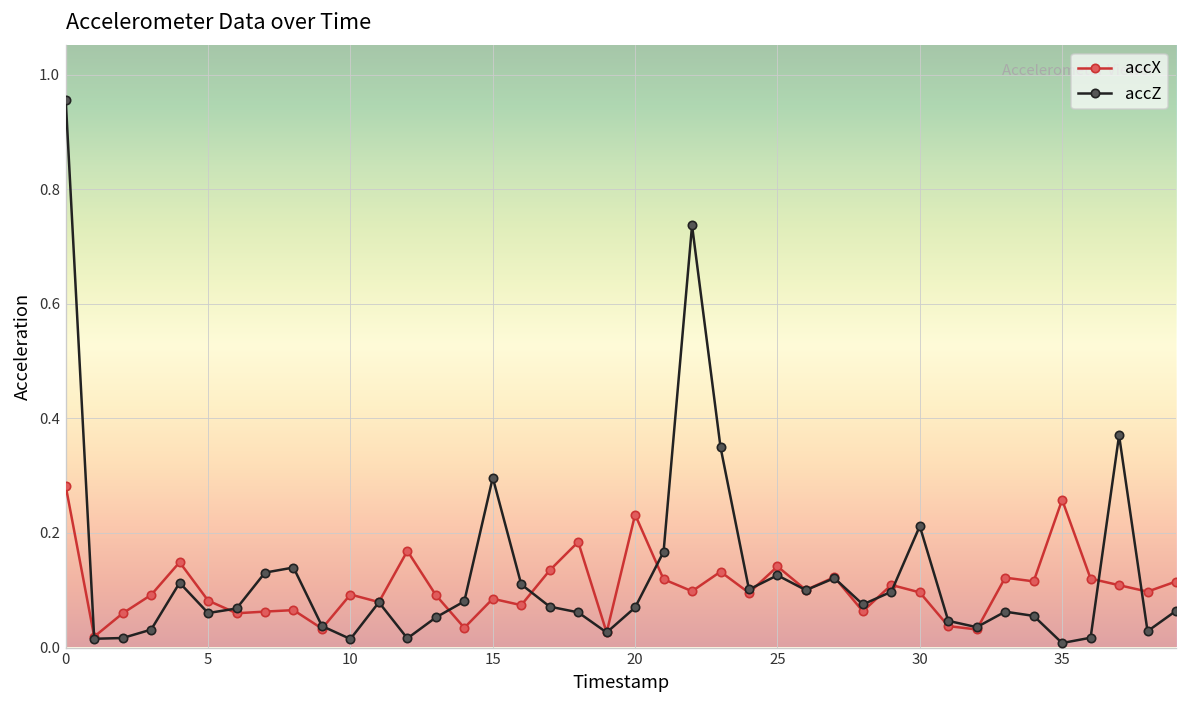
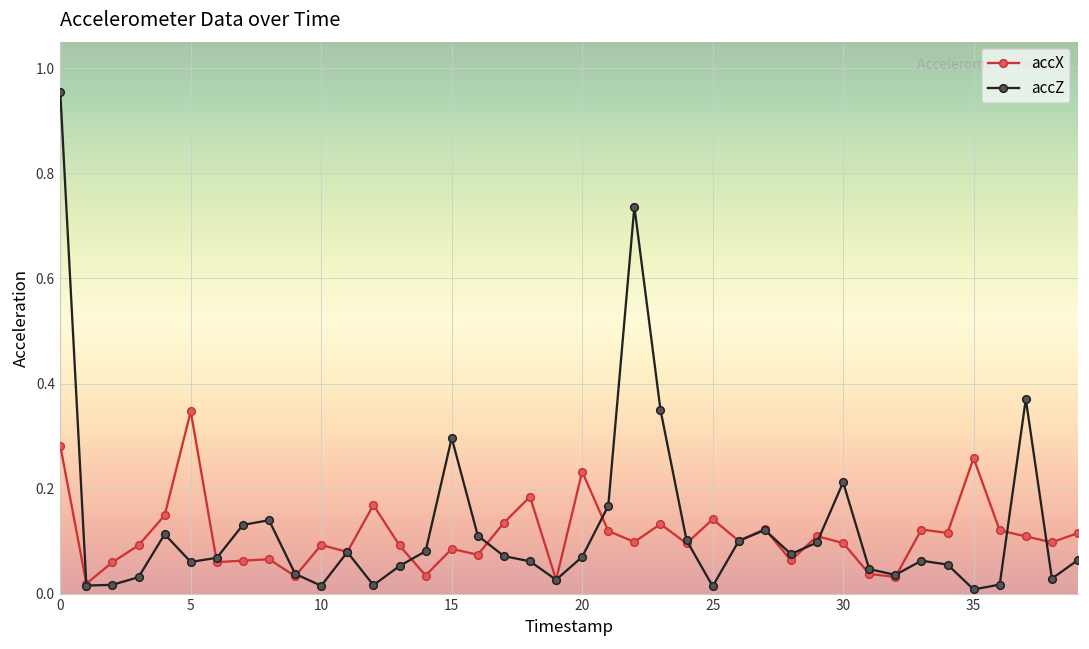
accX, 5: 0.08 -> 0.35
accZ, 25: 0.13 -> 0.01
